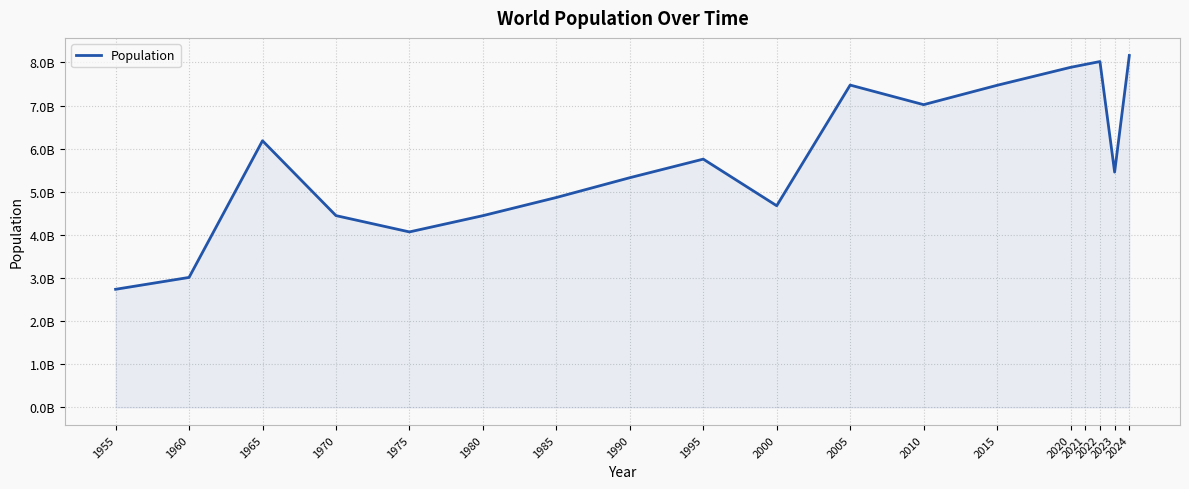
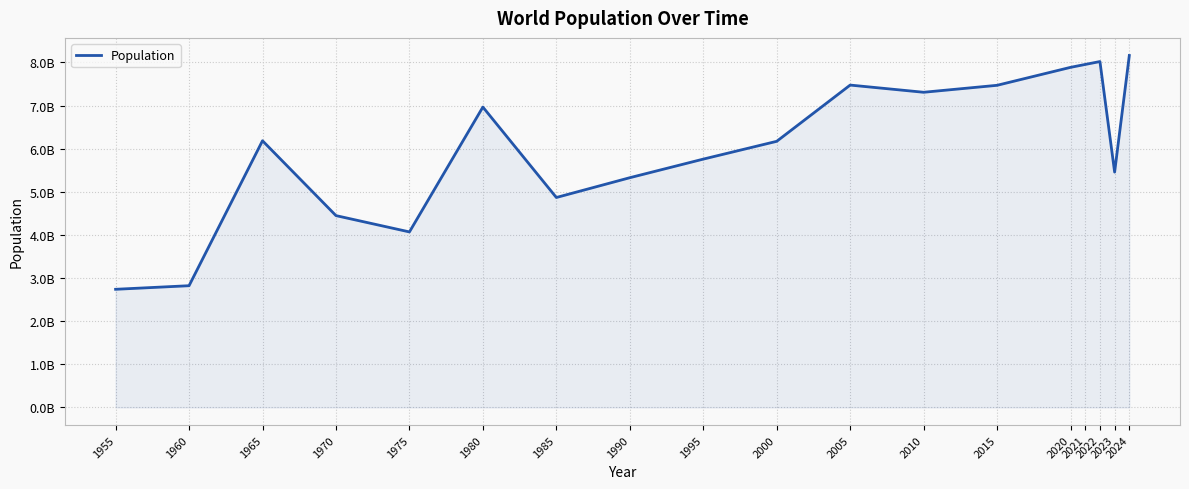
1960: 3000000000 -> 2800000000
1980: 4400000000 -> 7000000000
2000: 4700000000 -> 6200000000
2010: 7000000000 -> 7300000000
